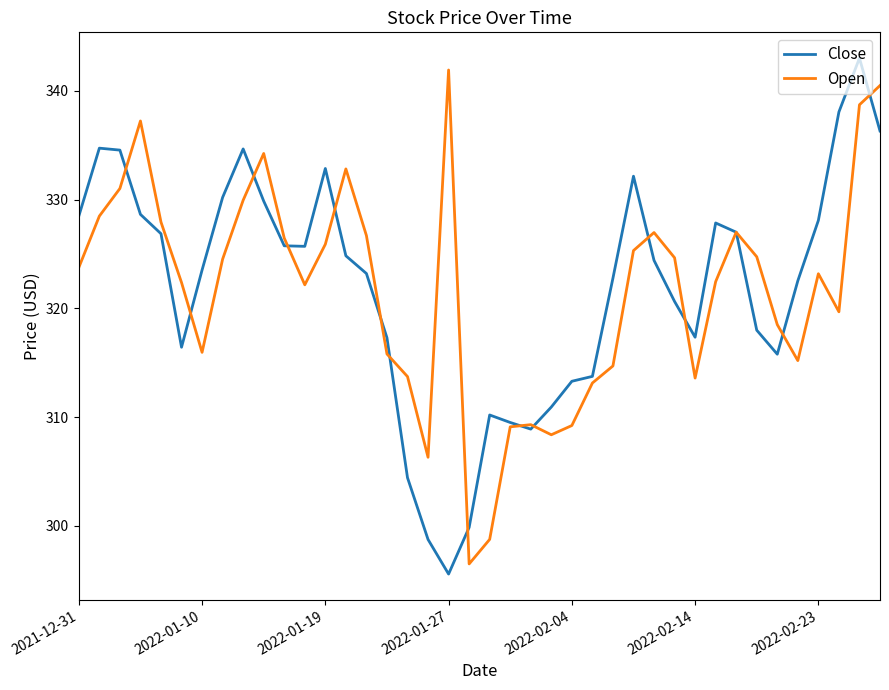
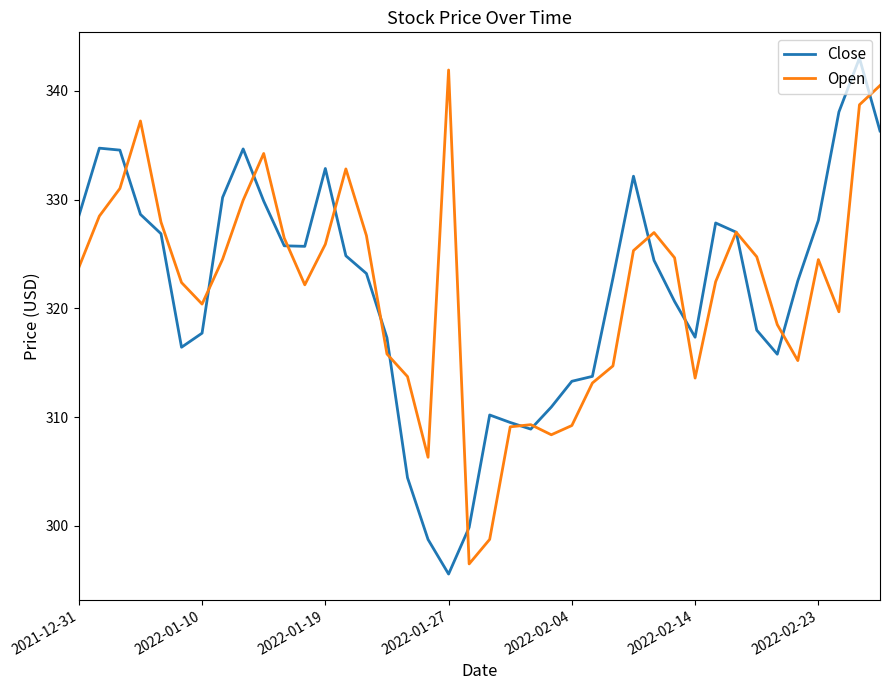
Close, 2022-01-10: 323.5 -> 317.7
Open, 2022-01-10: 316.0 -> 320.4
Open, 2022-02-23: 323.2 -> 324.5
